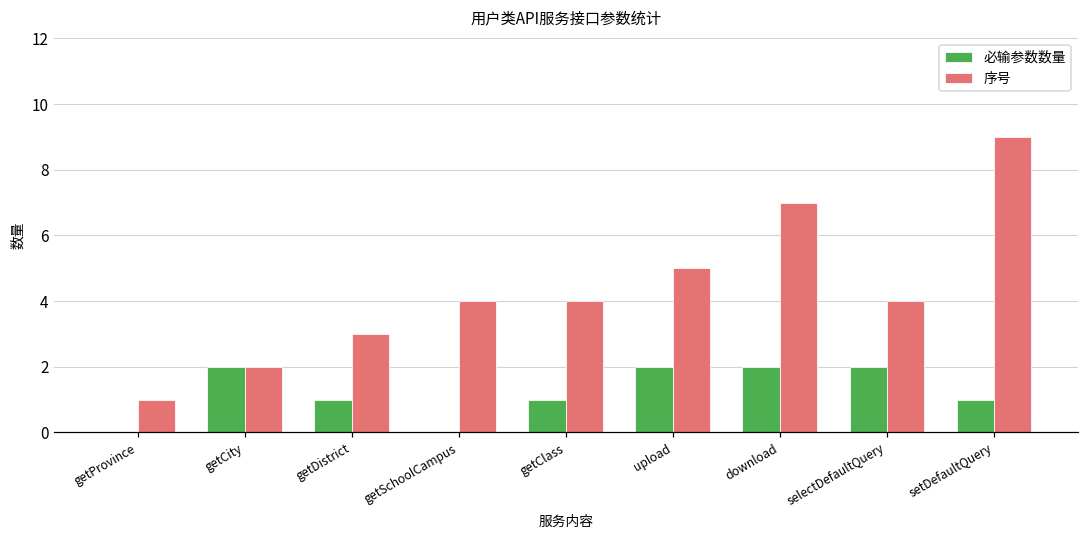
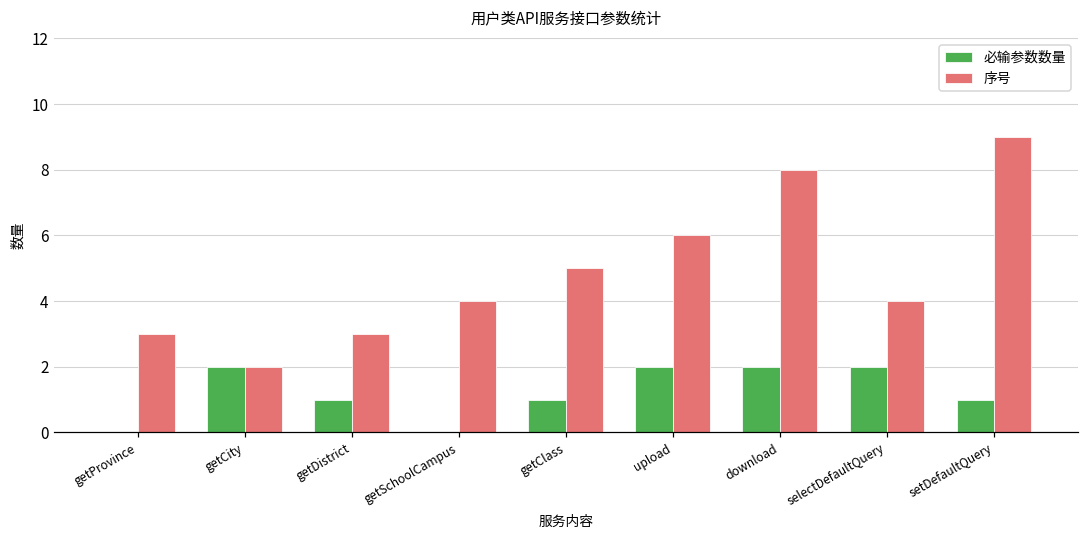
序号, getProvince: 1 -> 3
序号, getClass: 4 -> 5
序号, upload: 5 -> 6
序号, download: 7 -> 8
